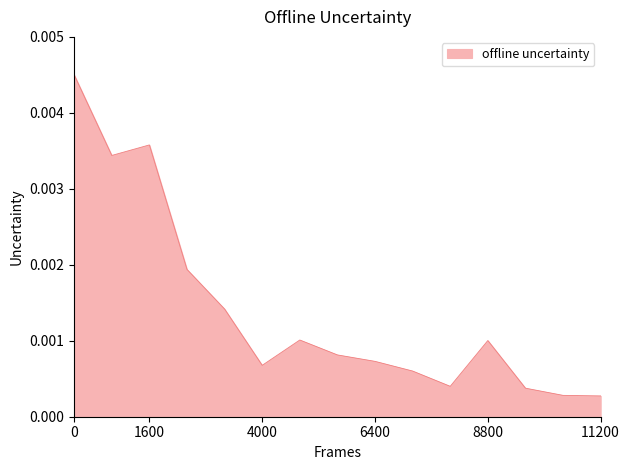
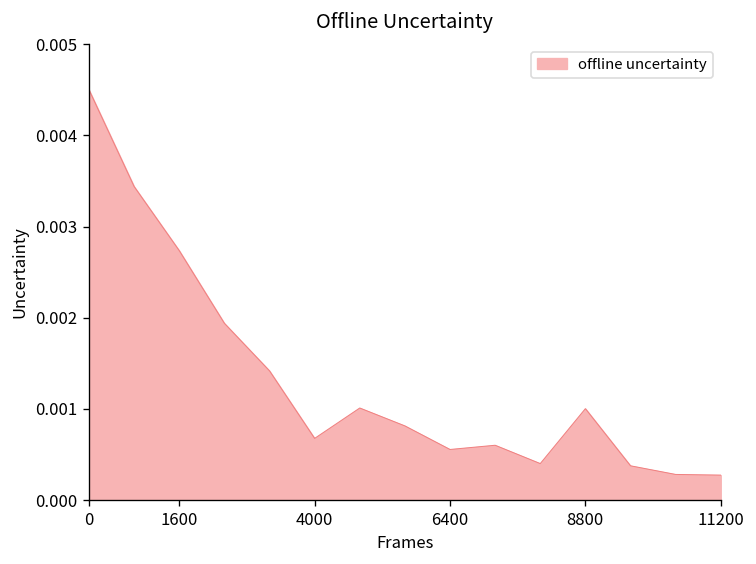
1600: 0.0036 -> 0.0027
6400: 0.0007 -> 0.0006
